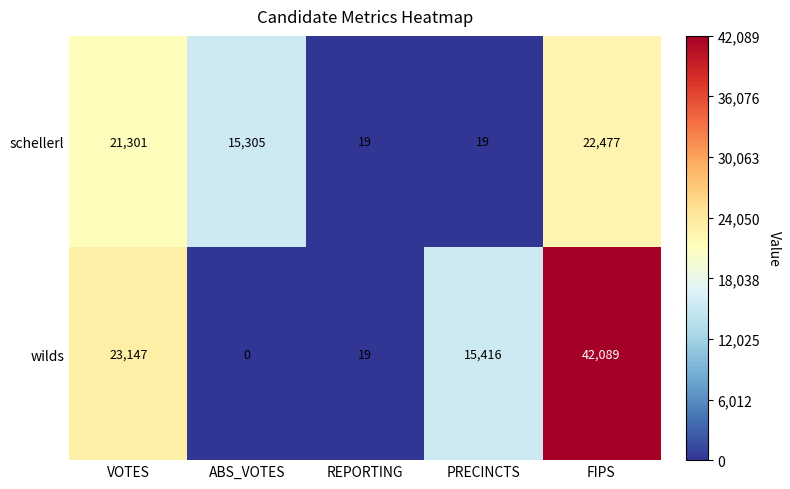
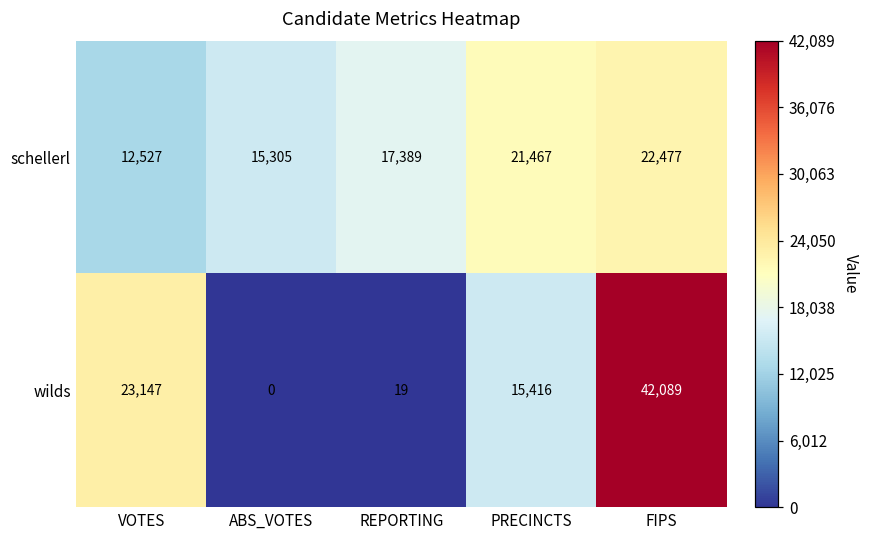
schellerl, VOTES: 21,301 -> 12,527
schellerl, REPORTING: 19 -> 17,389
schellerl, PRECINCTS: 19 -> 21,467
